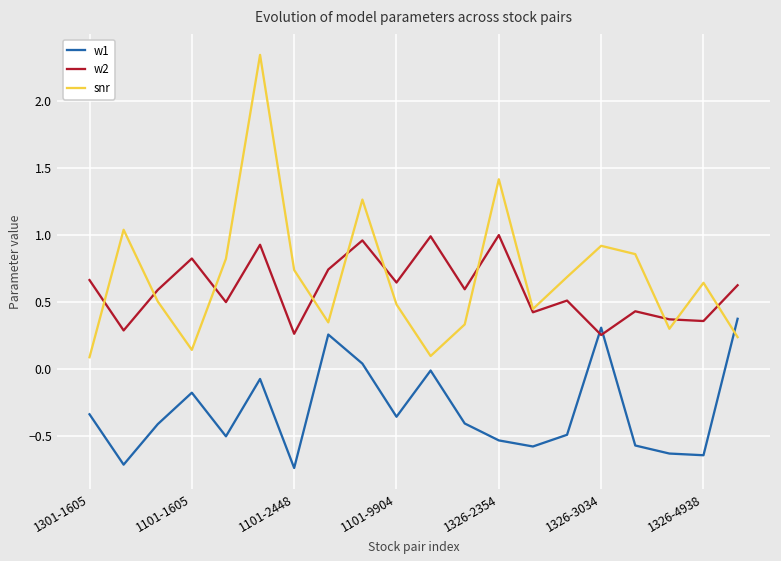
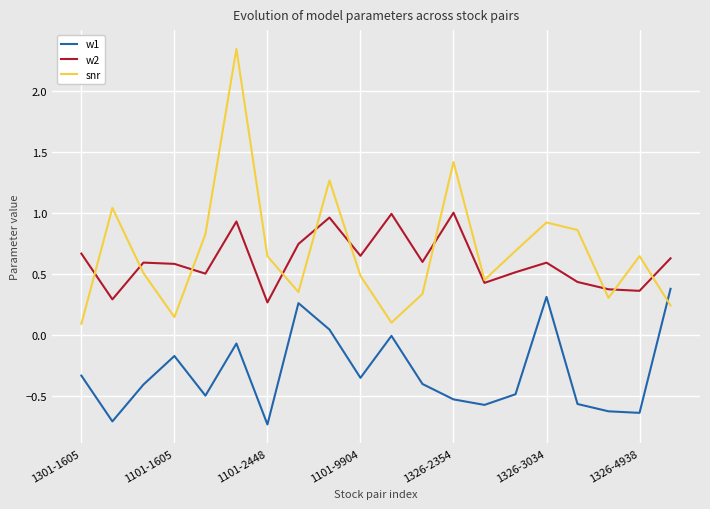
w2, 1101-1605: 0.82 -> 0.58
snr, 1101-2448: 0.74 -> 0.64
w2, 1326-3034: 0.25 -> 0.59
